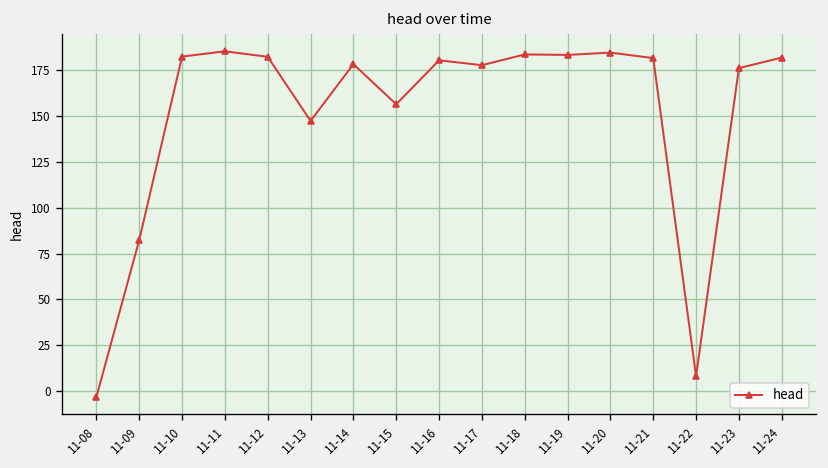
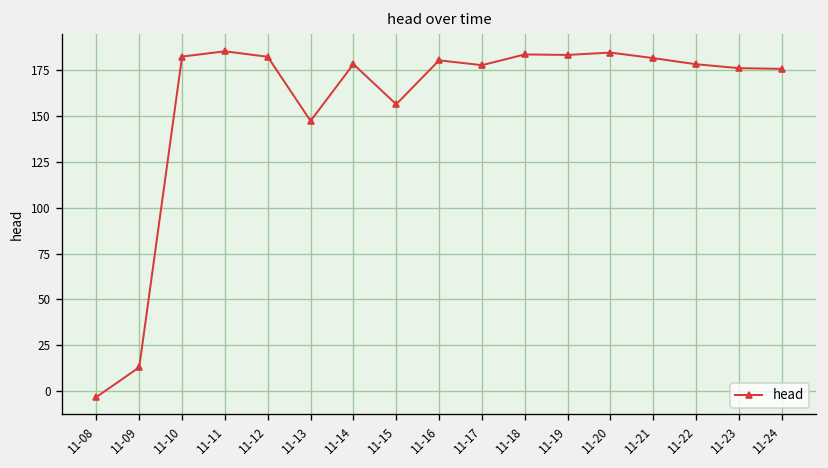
11-09: 82 -> 13
11-22: 8 -> 178
11-24: 182 -> 176
